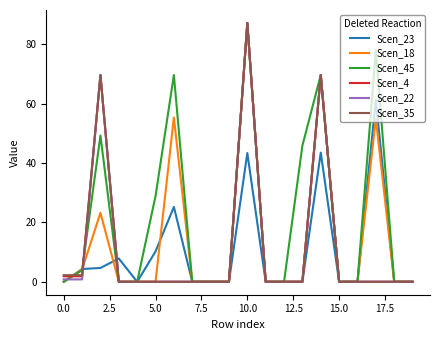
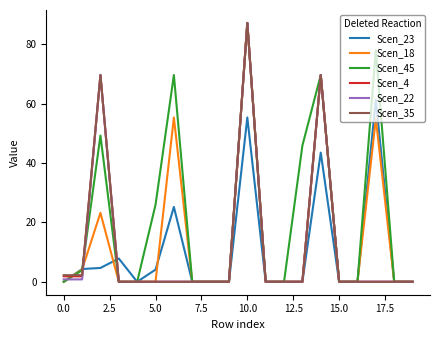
Scen_23, 5.0: 10 -> 4
Scen_45, 5.0: 29 -> 26
Scen_23, 10.0: 43 -> 55
